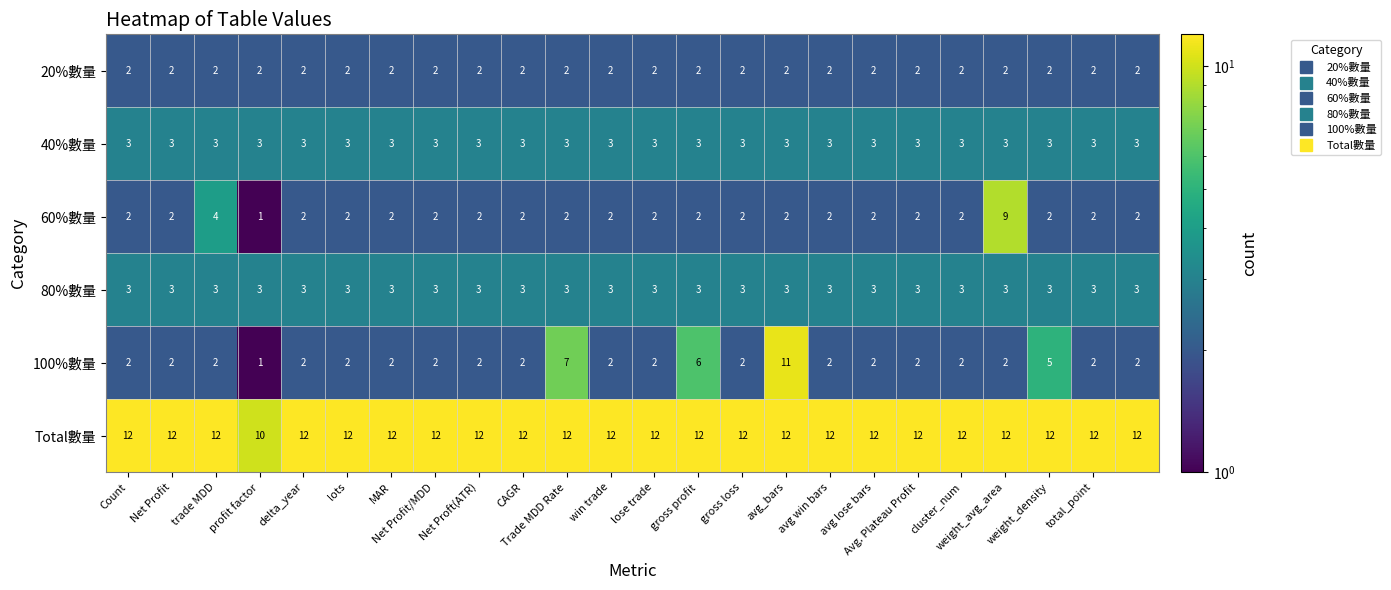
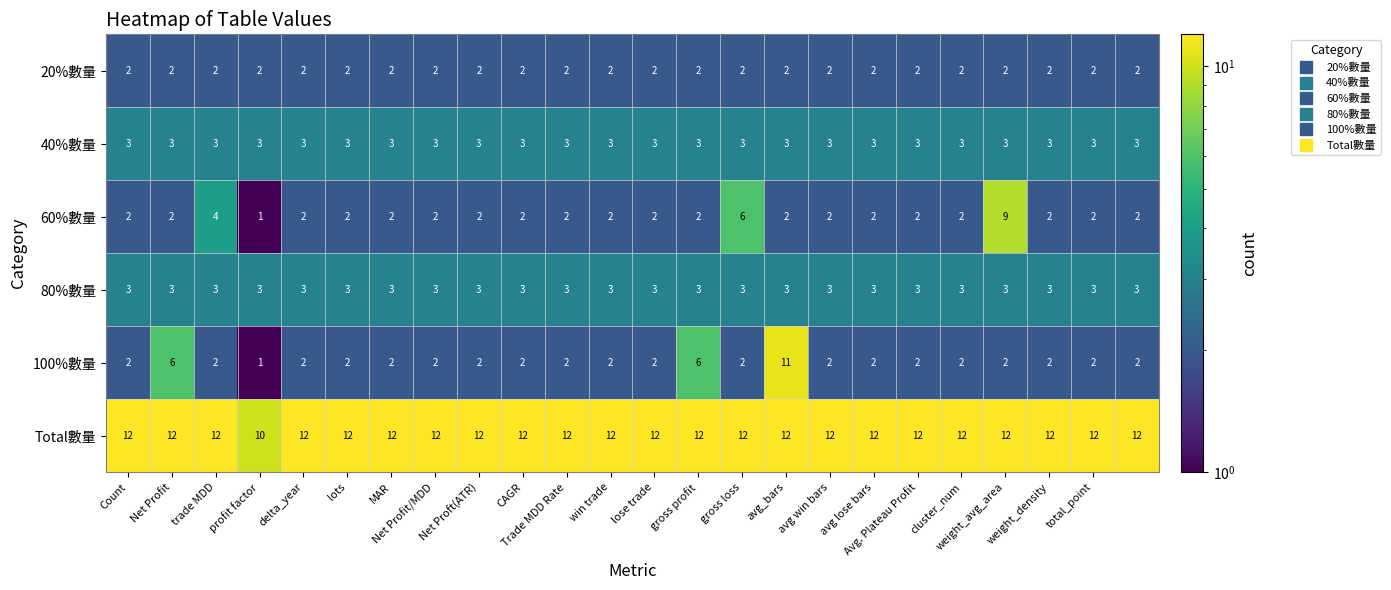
60%數量, gross loss: 2 -> 6
100%數量, Net Profit: 2 -> 6
100%數量, Trade MDD Rate: 7 -> 2
100%數量, weight_density: 5 -> 2
